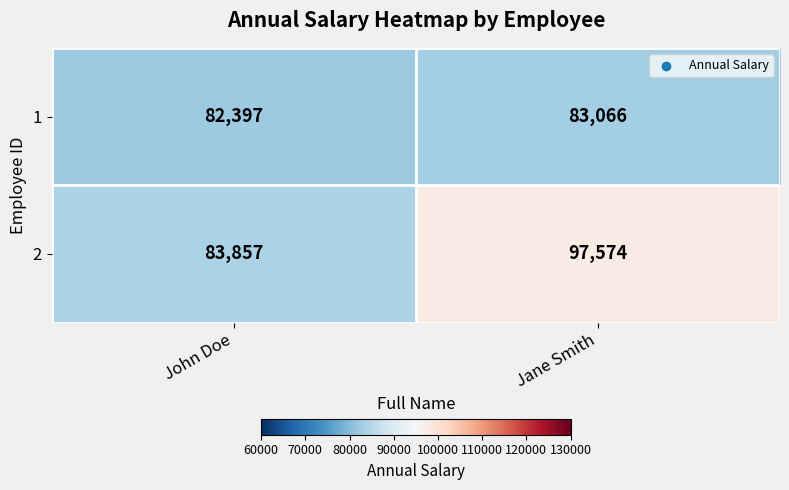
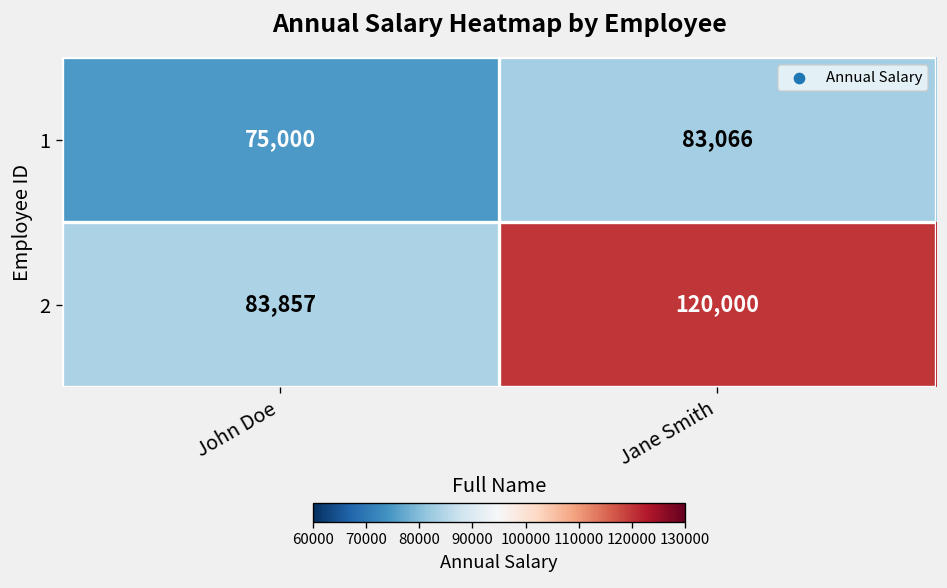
1, John Doe: 82,397 -> 75,000
2, Jane Smith: 97,574 -> 120,000
